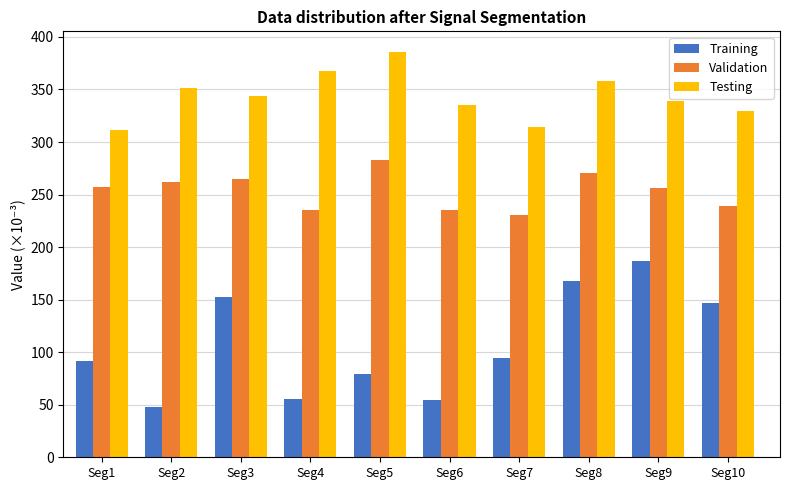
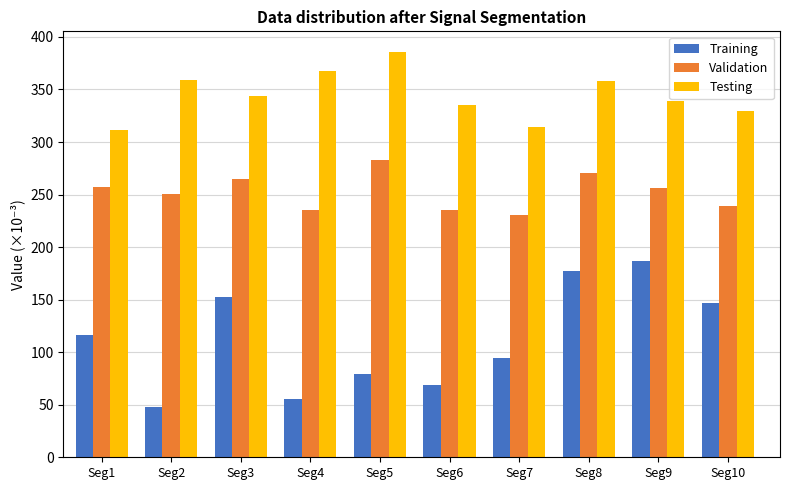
Training, Seg1: 91 -> 117
Validation, Seg2: 262 -> 250
Testing, Seg2: 351 -> 359
Training, Seg6: 54 -> 69
Training, Seg8: 168 -> 178
